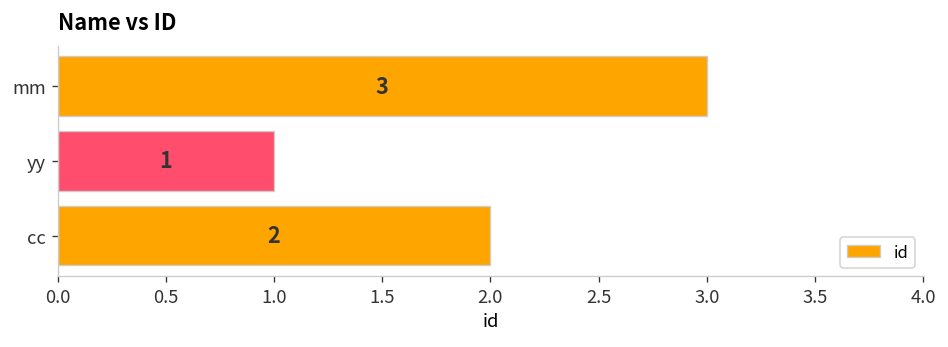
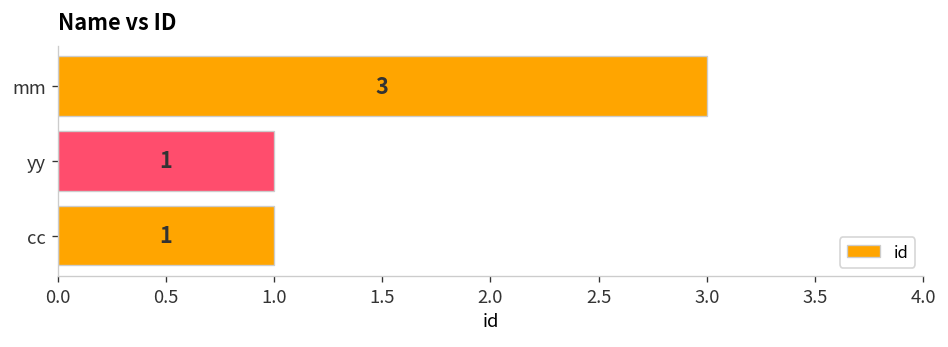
cc: 2 -> 1
